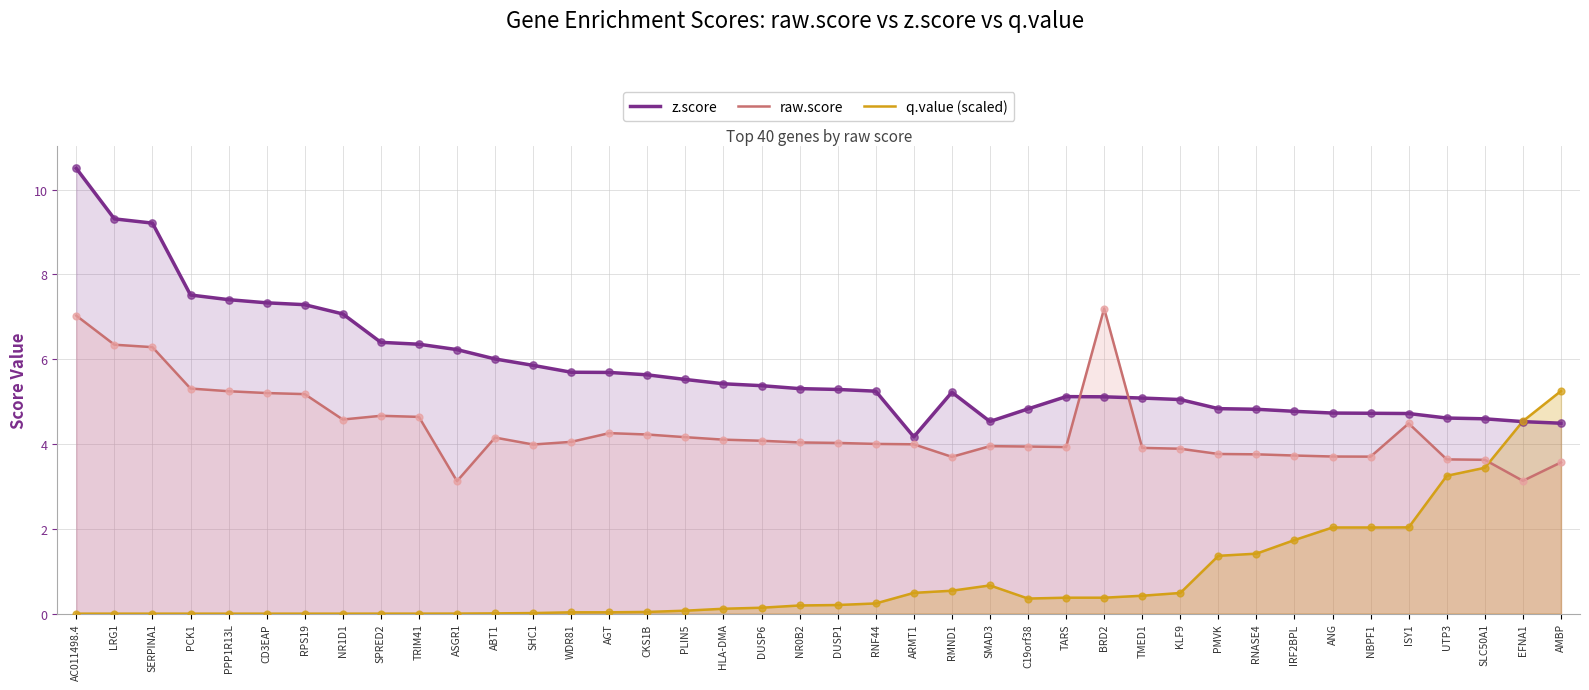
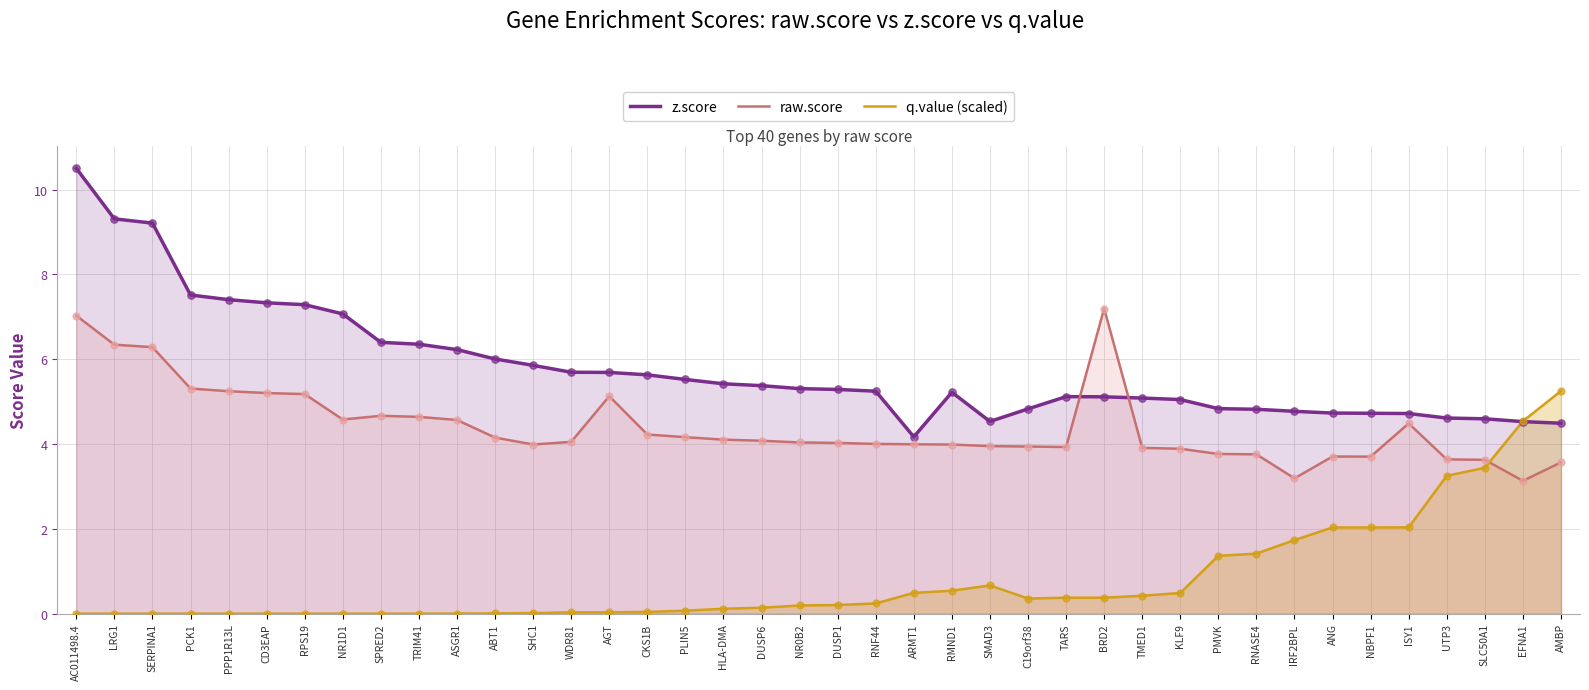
raw.score, ASGR1: 3.1 -> 4.6
raw.score, AGT: 4.3 -> 5.1
raw.score, RMND1: 3.7 -> 4.0
raw.score, IRF2BPL: 3.7 -> 3.2
